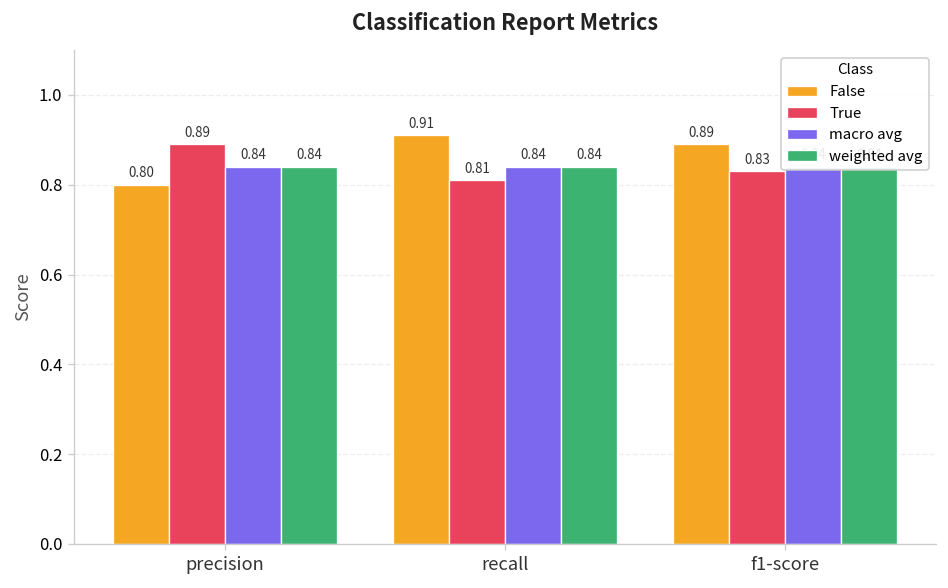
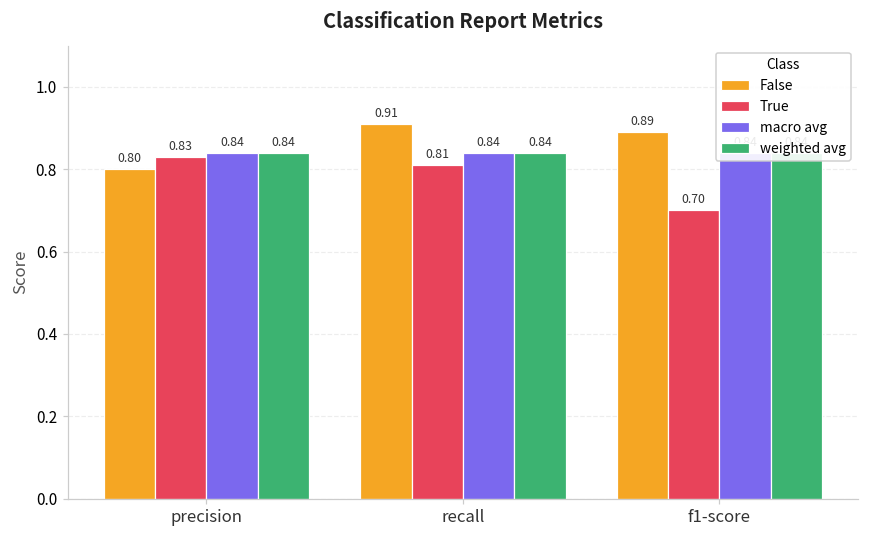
True, precision: 0.89 -> 0.83
True, f1-score: 0.83 -> 0.70
